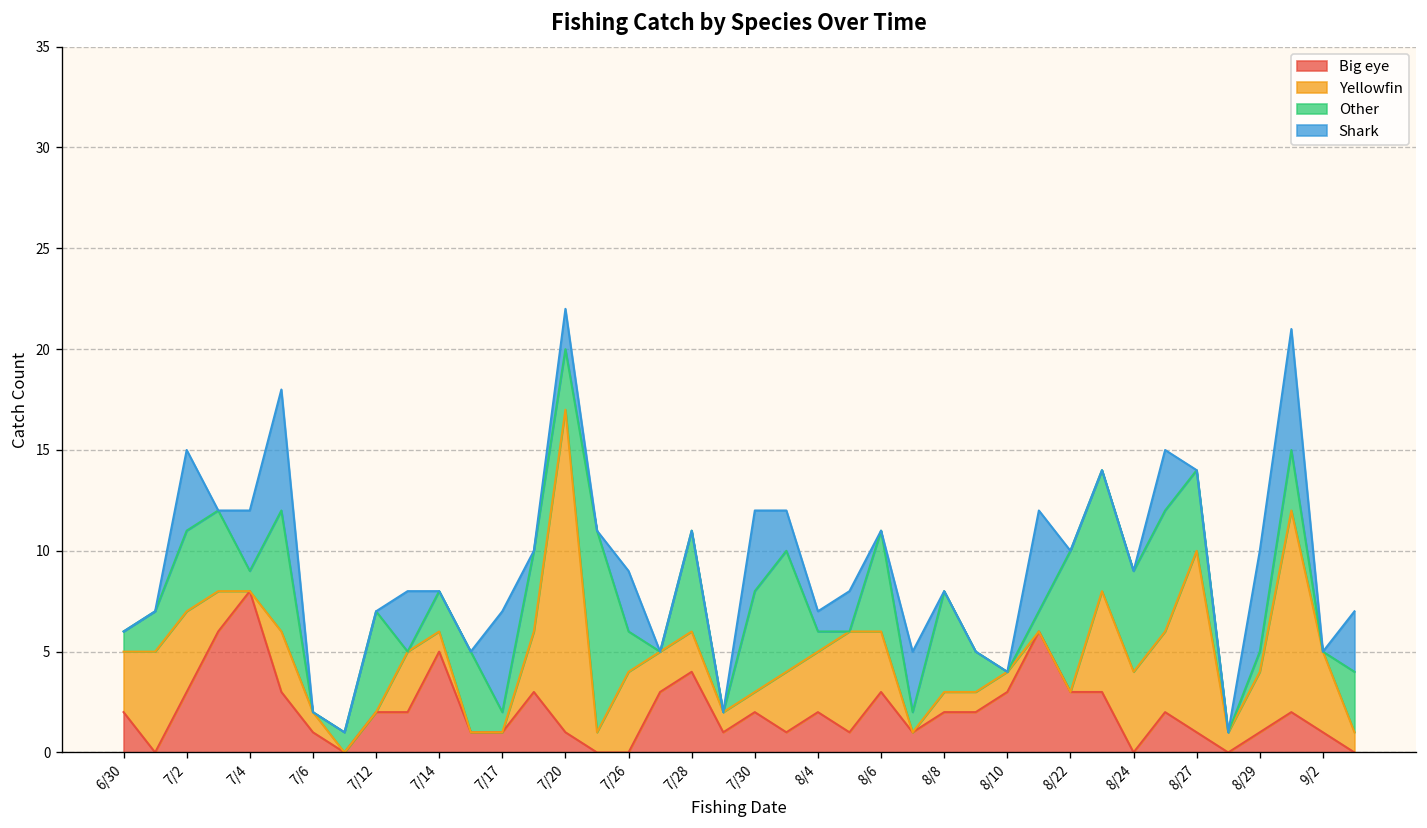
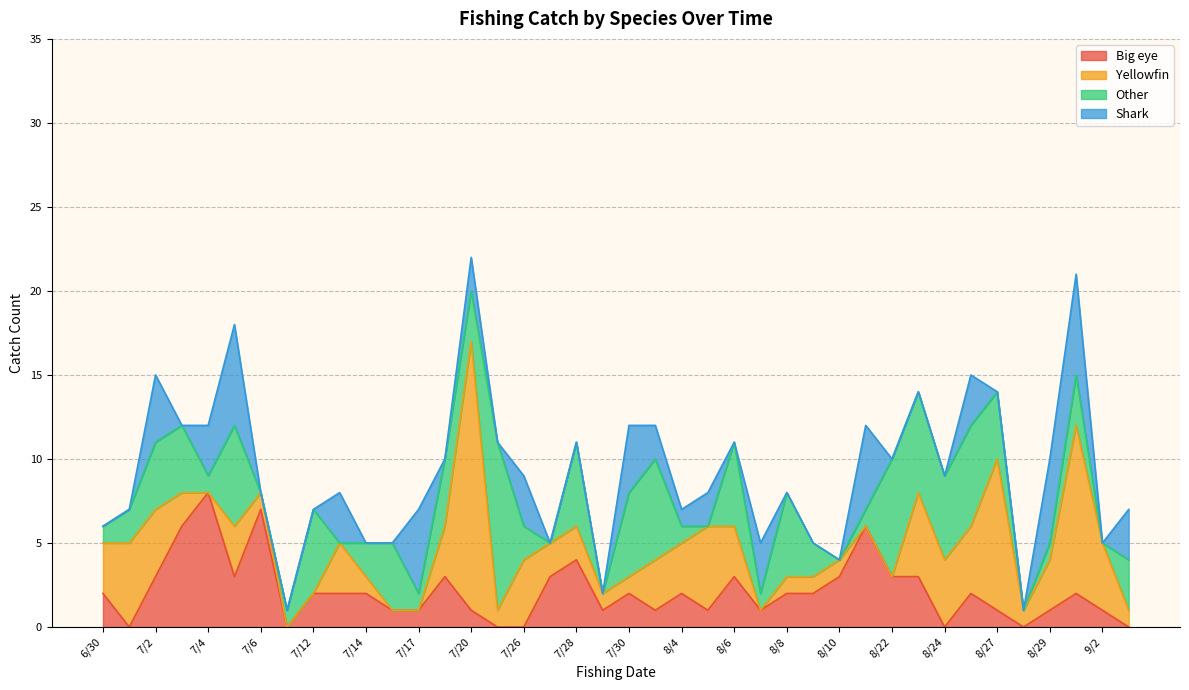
Big eye, 7/6: 1 -> 7
Big eye, 7/14: 5 -> 2
